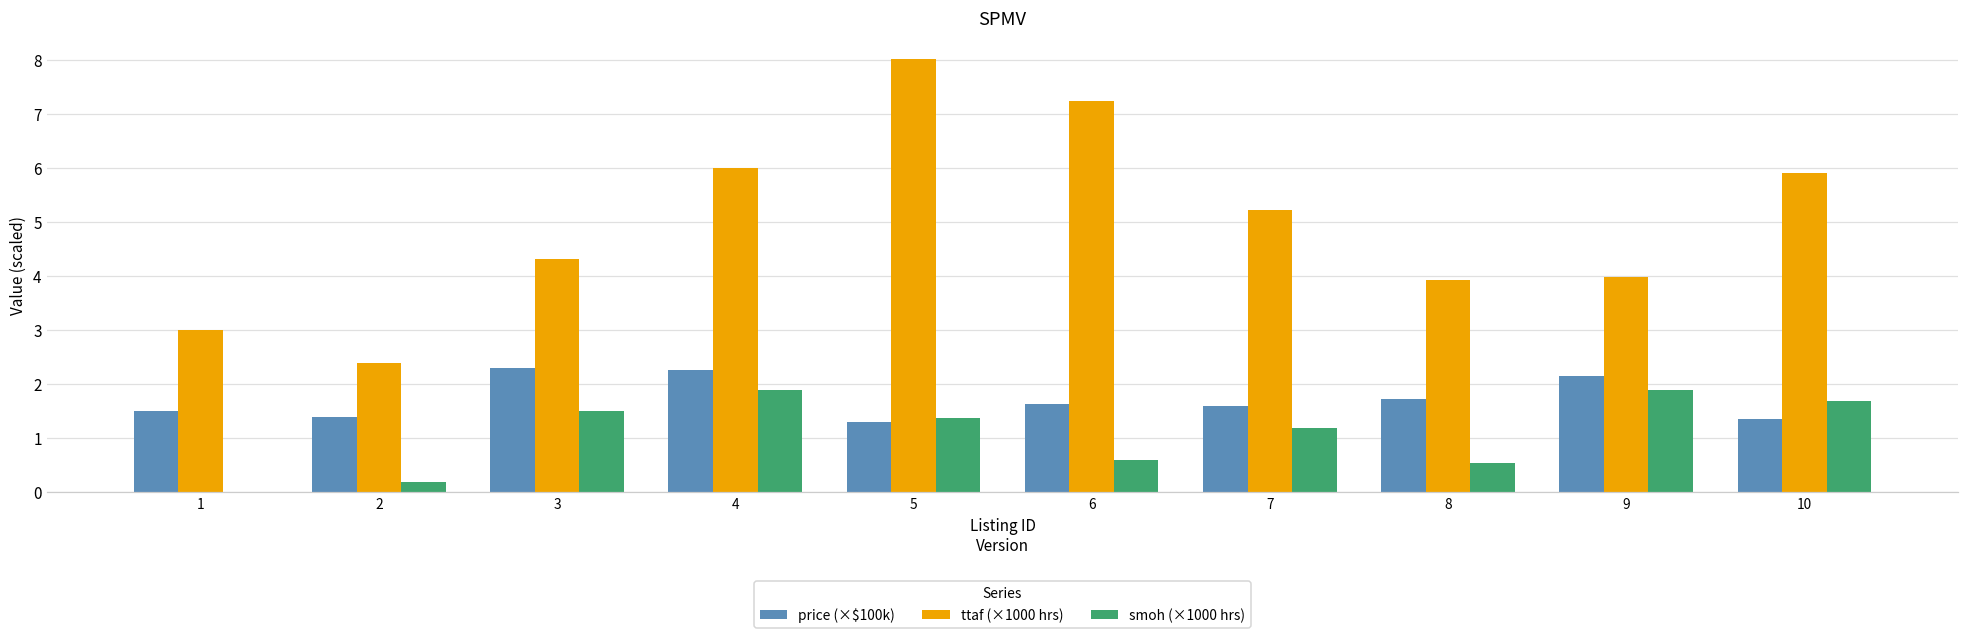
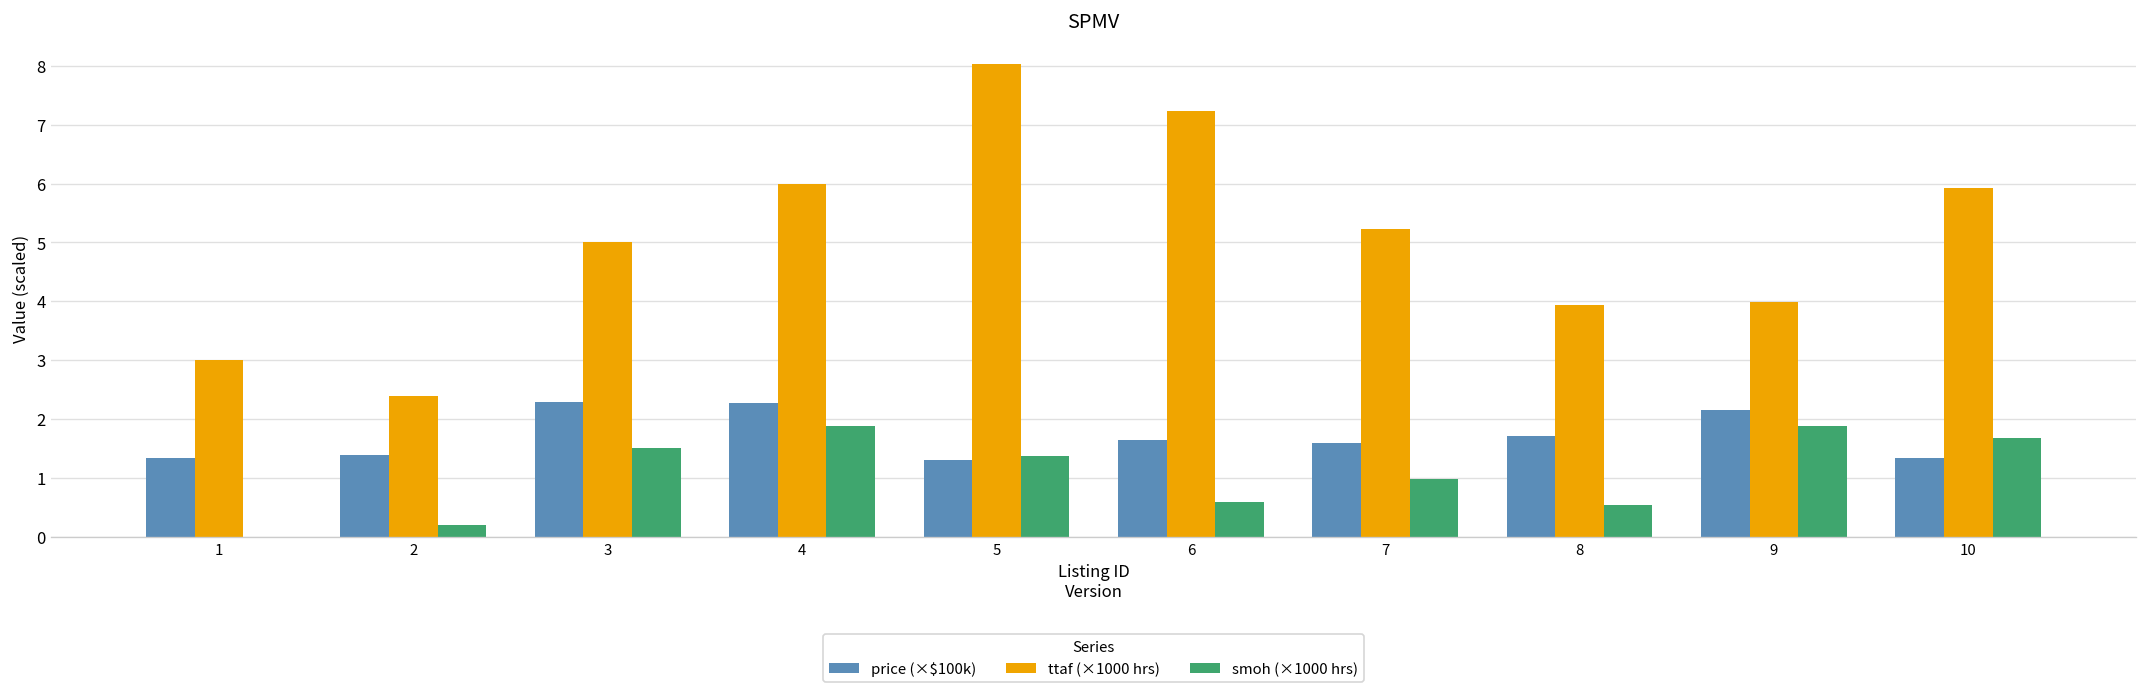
price (×$100k), 1: 1.5 -> 1.3
ttaf (×1000 hrs), 3: 4.3 -> 5.0
smoh (×1000 hrs), 7: 1.2 -> 1.0
